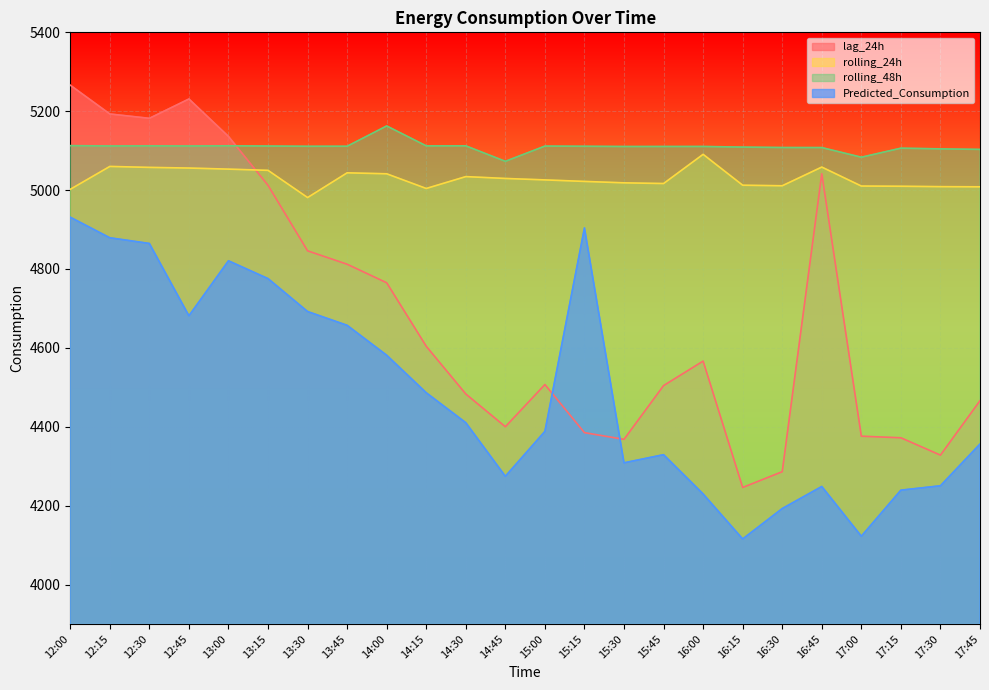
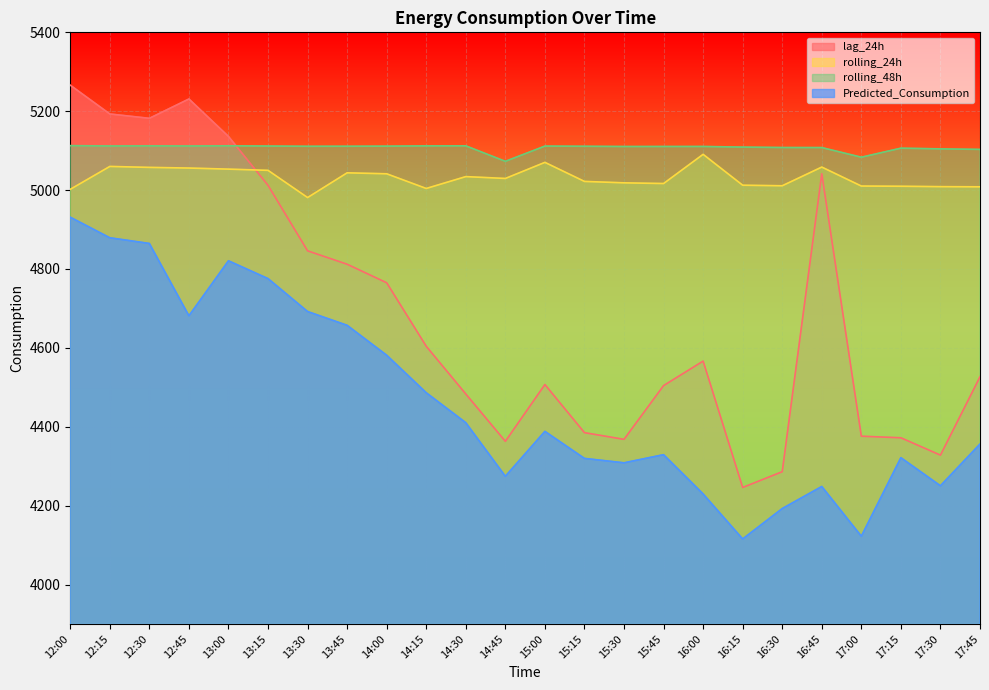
rolling_48h, 14:00: 5160 -> 5110
lag_24h, 14:45: 4400 -> 4360
rolling_24h, 15:00: 5030 -> 5070
Predicted_Consumption, 15:15: 4900 -> 4320
Predicted_Consumption, 17:15: 4240 -> 4320
lag_24h, 17:45: 4470 -> 4530
